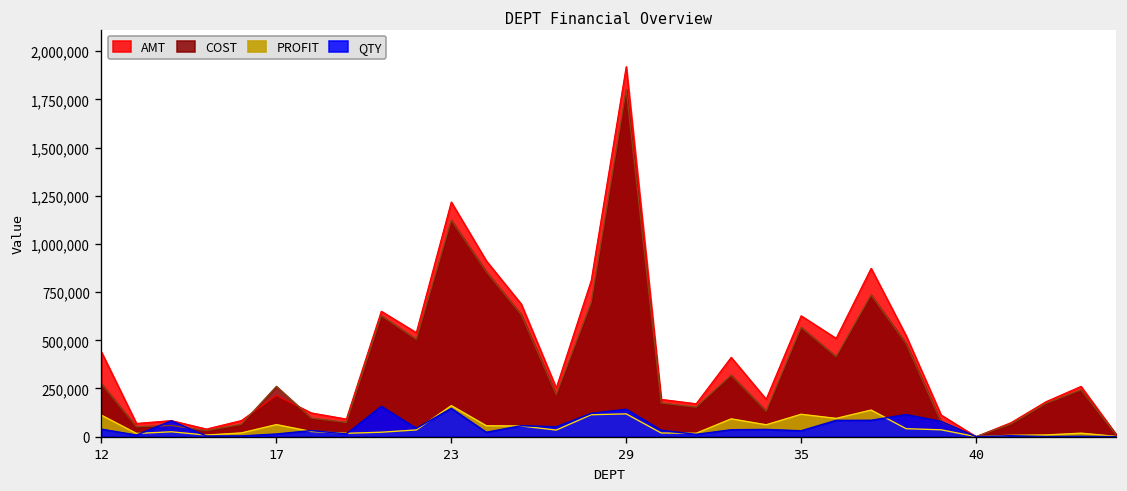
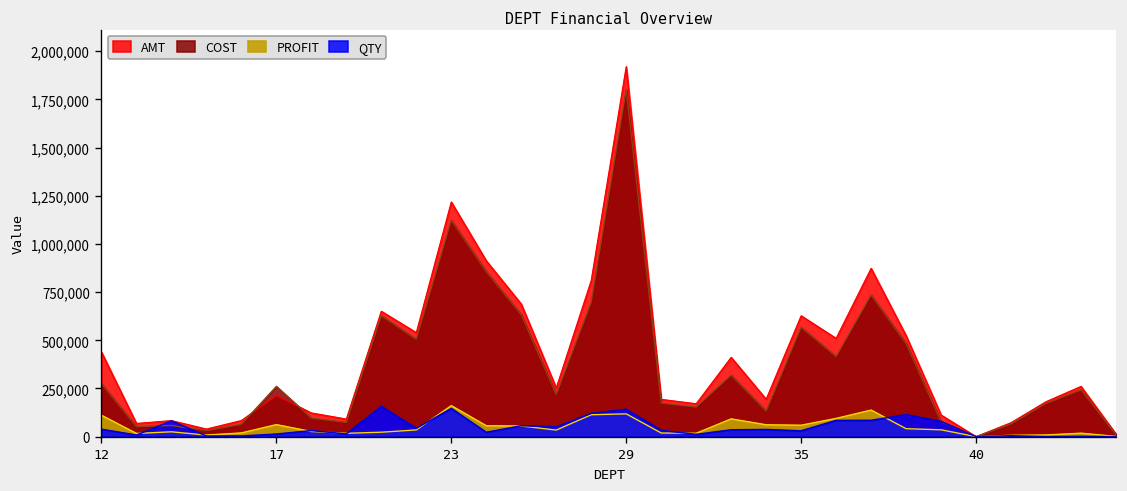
PROFIT, 35: 120,000 -> 60,000
